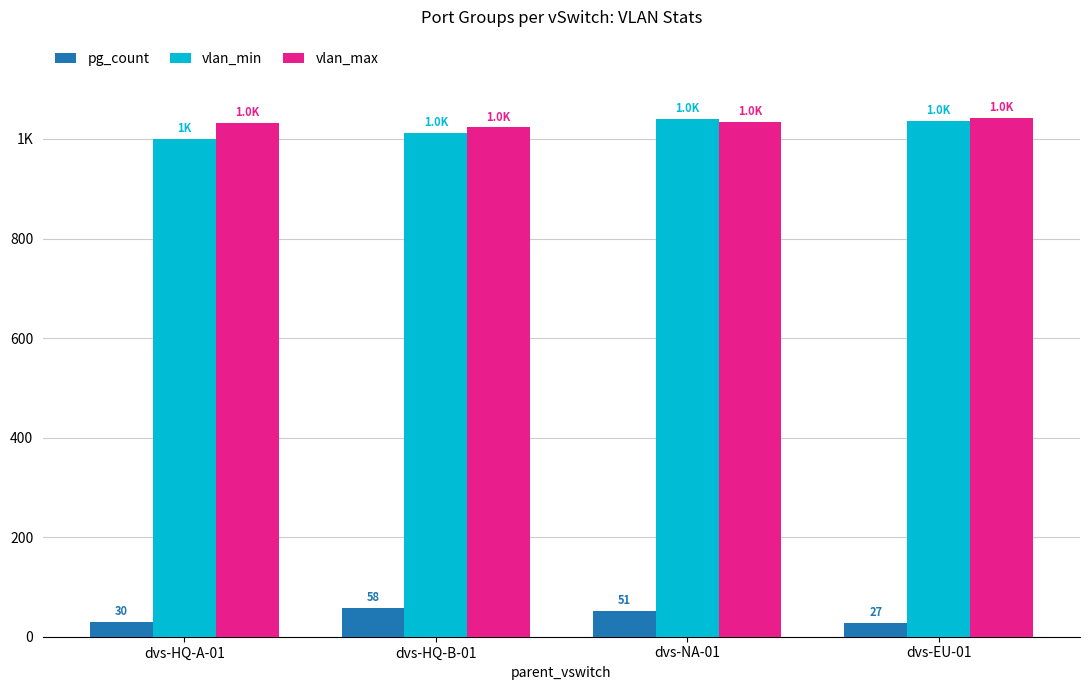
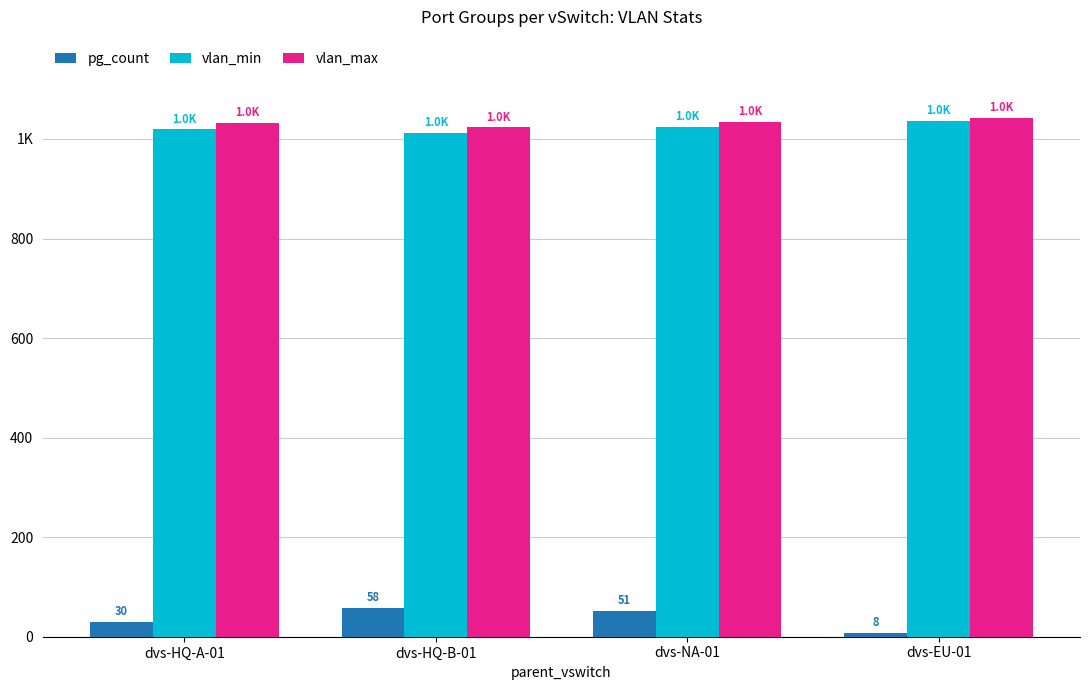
vlan_min, dvs-HQ-A-01: 1K -> 1.0K
vlan_min, dvs-NA-01: 1040 -> 1020
pg_count, dvs-EU-01: 27 -> 8
